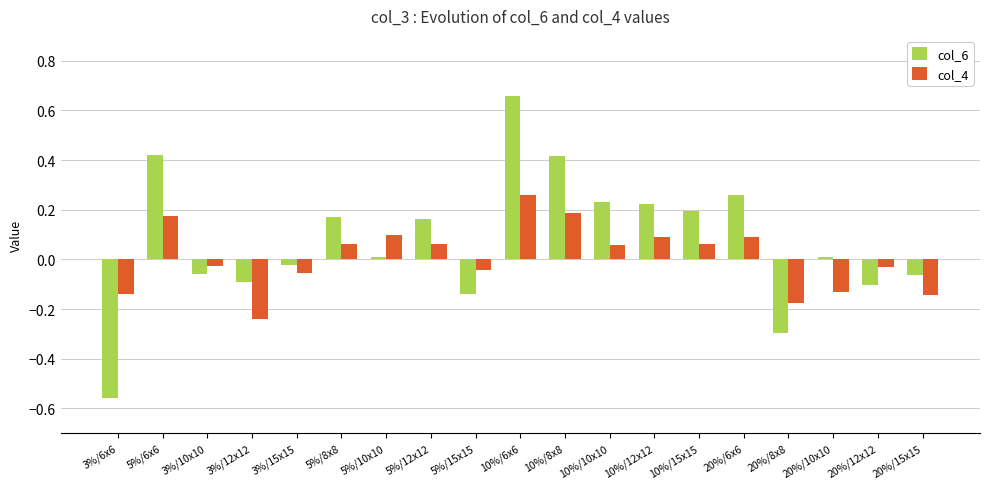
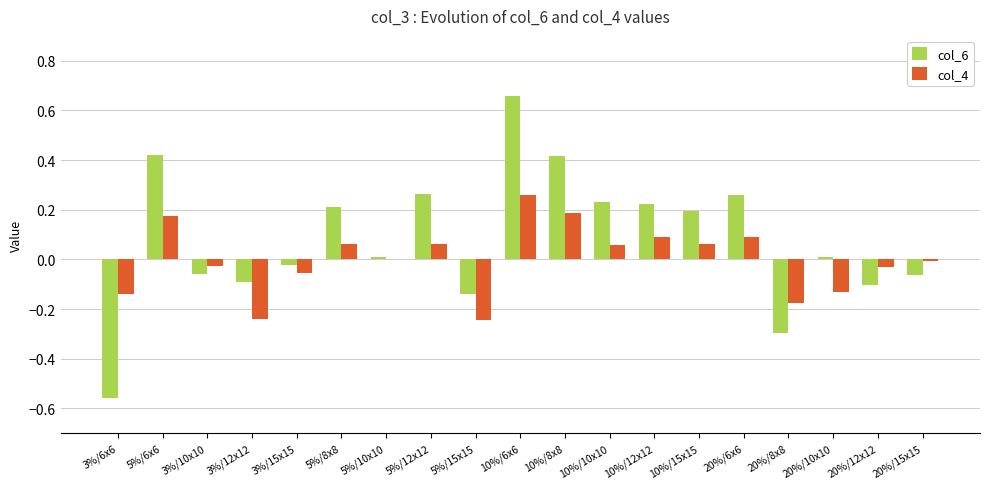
col_6, 5%/8x8: 0.17 -> 0.21
col_4, 5%/10x10: 0.1 -> 0.0
col_6, 5%/12x12: 0.16 -> 0.26
col_4, 5%/15x15: -0.04 -> -0.24
col_4, 20%/15x15: -0.15 -> -0.01
